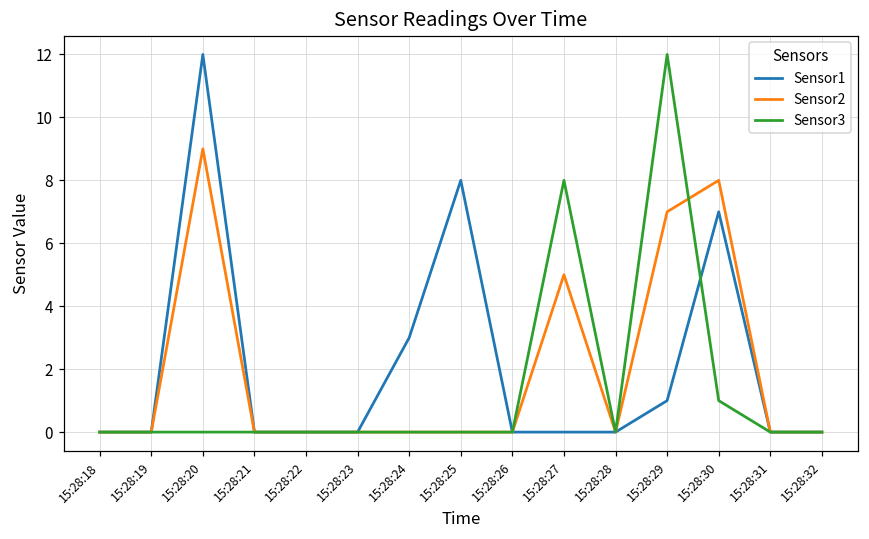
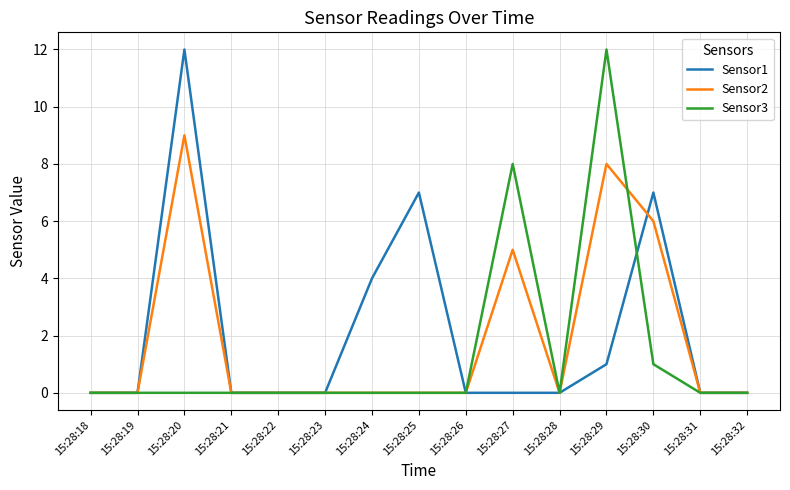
Sensor1, 15:28:24: 3 -> 4
Sensor1, 15:28:25: 8 -> 7
Sensor2, 15:28:29: 7 -> 8
Sensor2, 15:28:30: 8 -> 6
